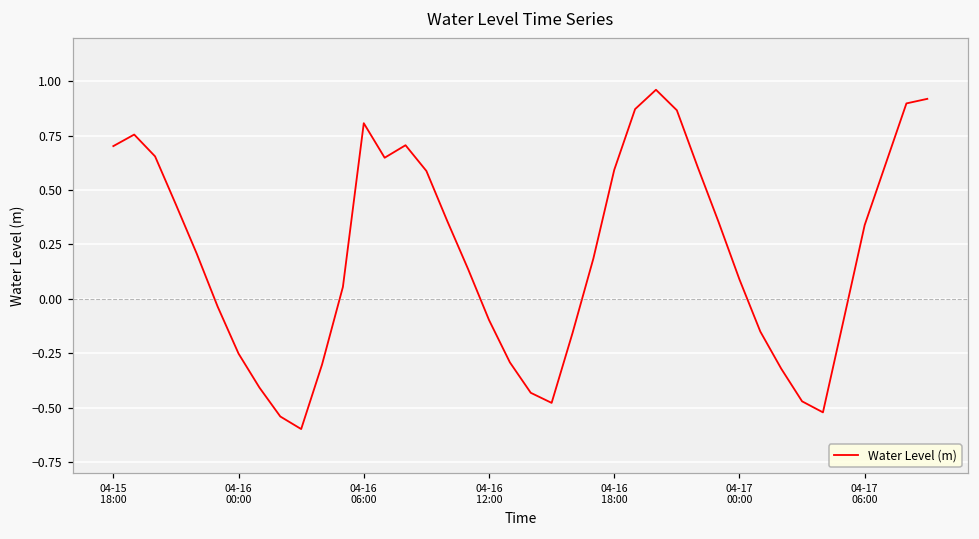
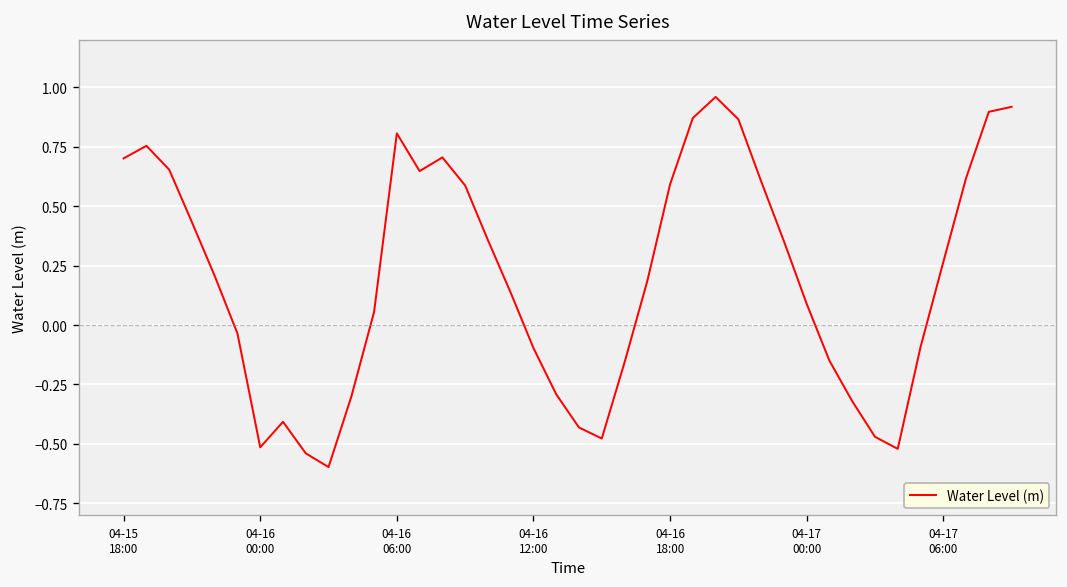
04-16 00:00: -0.25 -> -0.51
04-17 06:00: 0.34 -> 0.27
